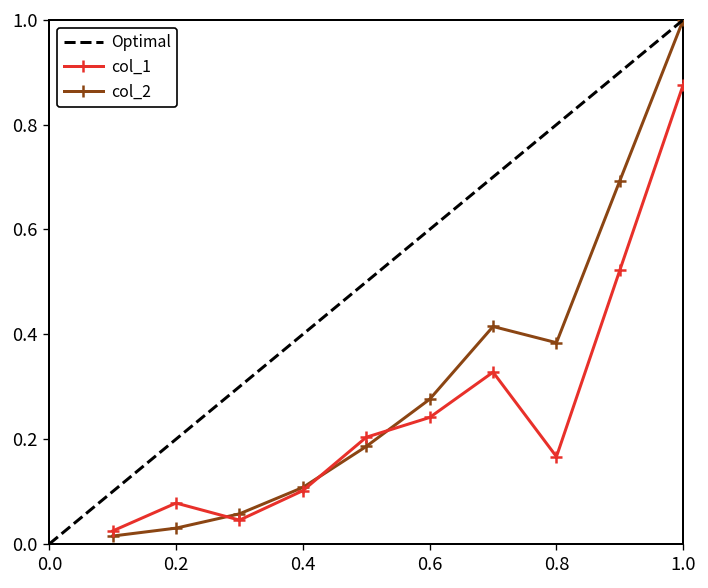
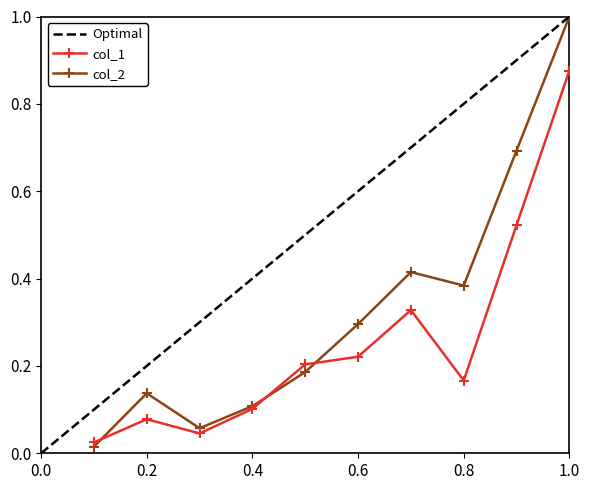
col_2, 0.2: 0.03 -> 0.14
col_1, 0.6: 0.24 -> 0.22
col_2, 0.6: 0.28 -> 0.30
